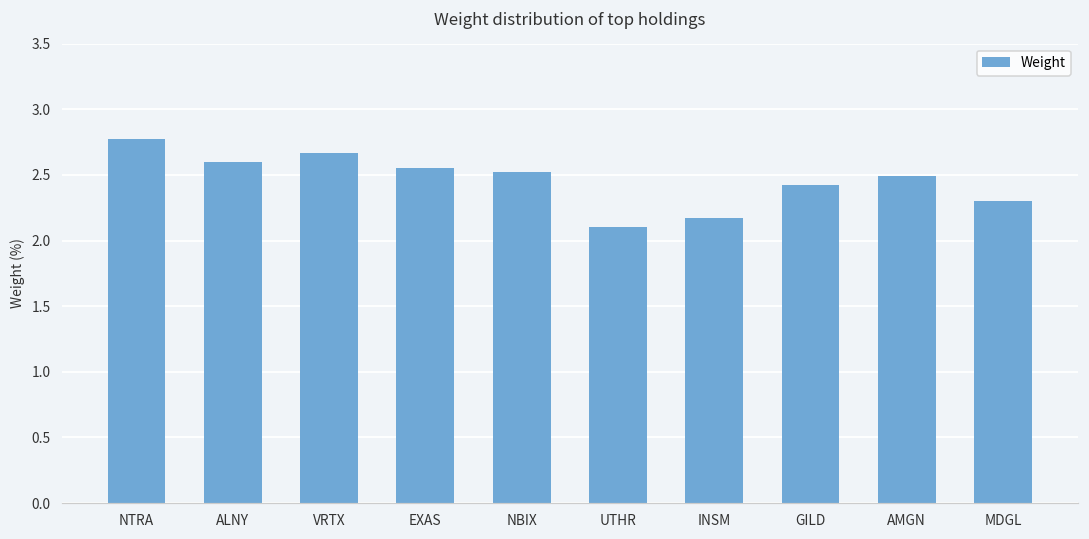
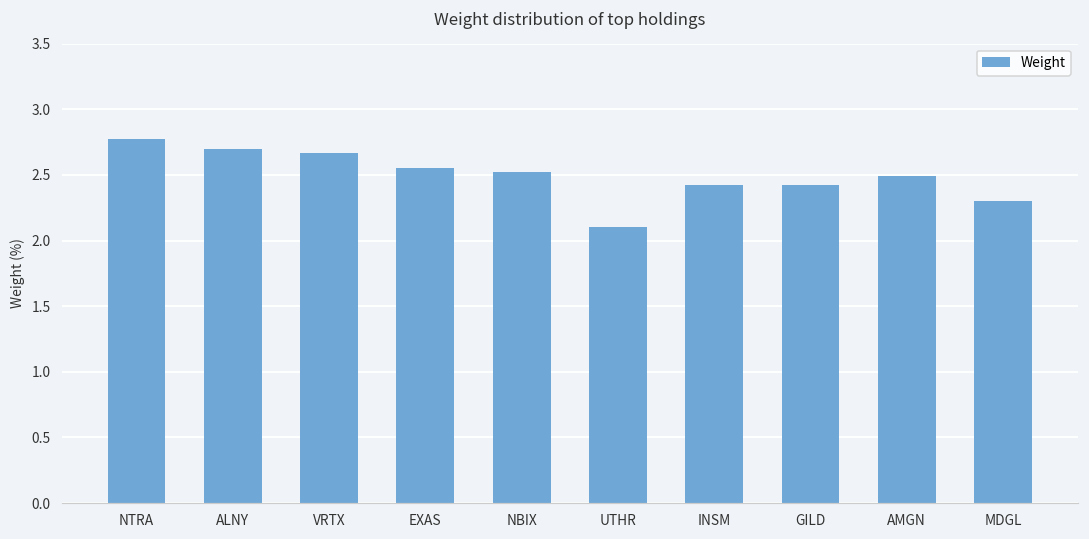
ALNY: 2.6 -> 2.7
INSM: 2.17 -> 2.42
